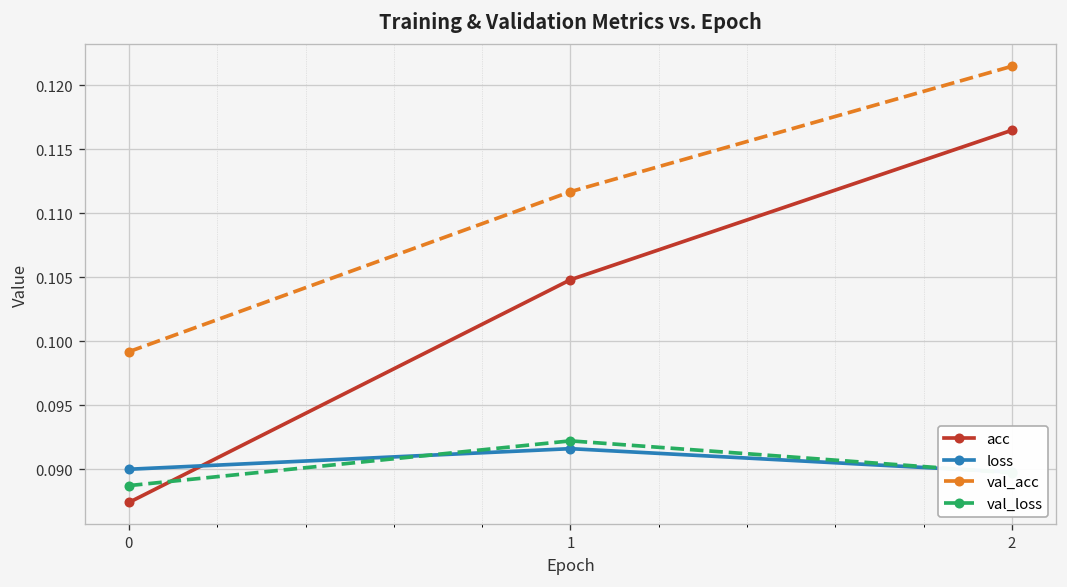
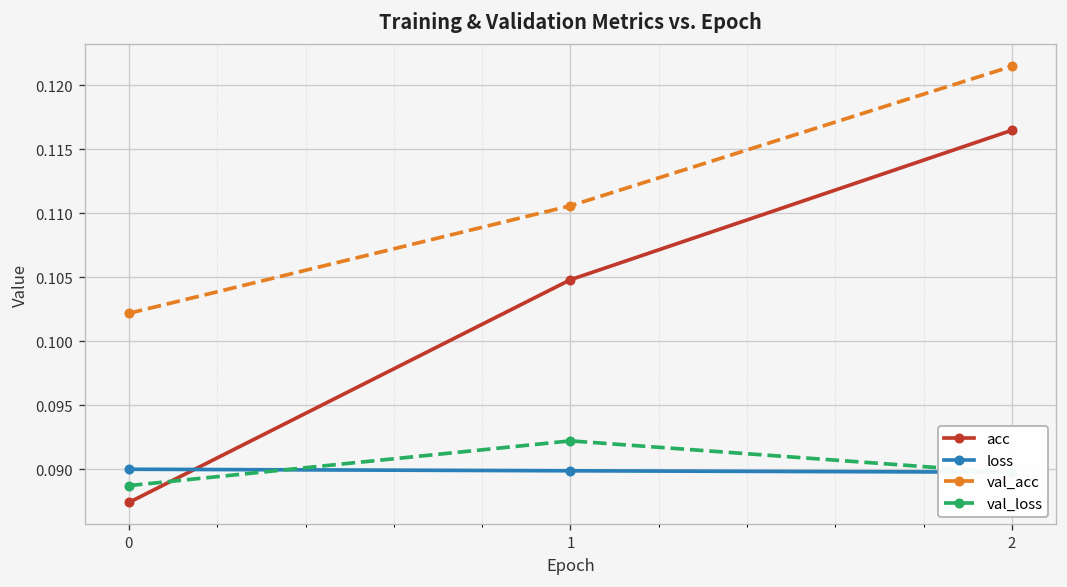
val_acc, 0: 0.0992 -> 0.1022
loss, 1: 0.0916 -> 0.0899
val_acc, 1: 0.1117 -> 0.1106
